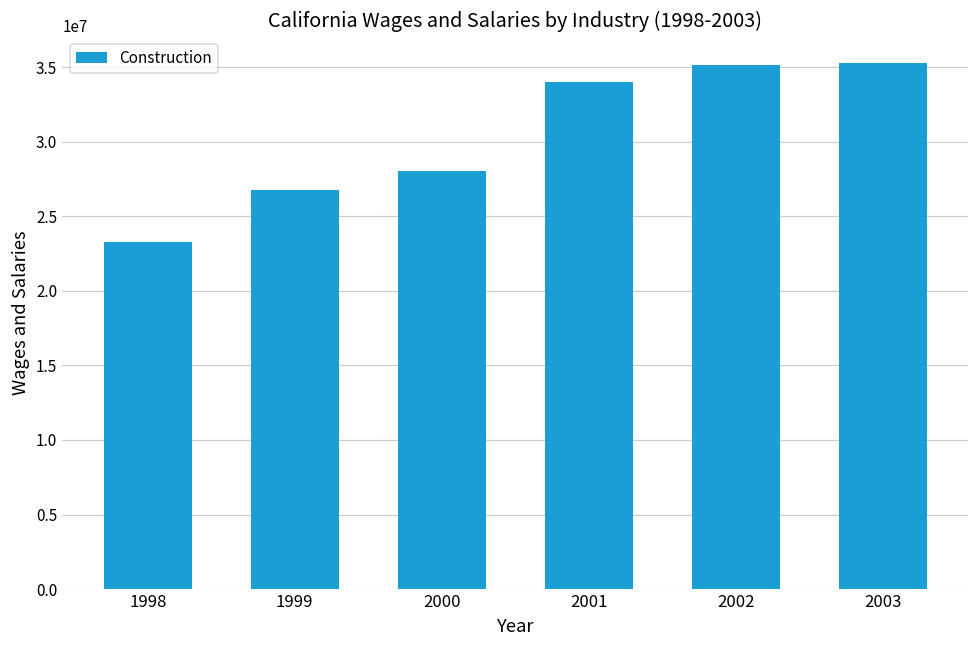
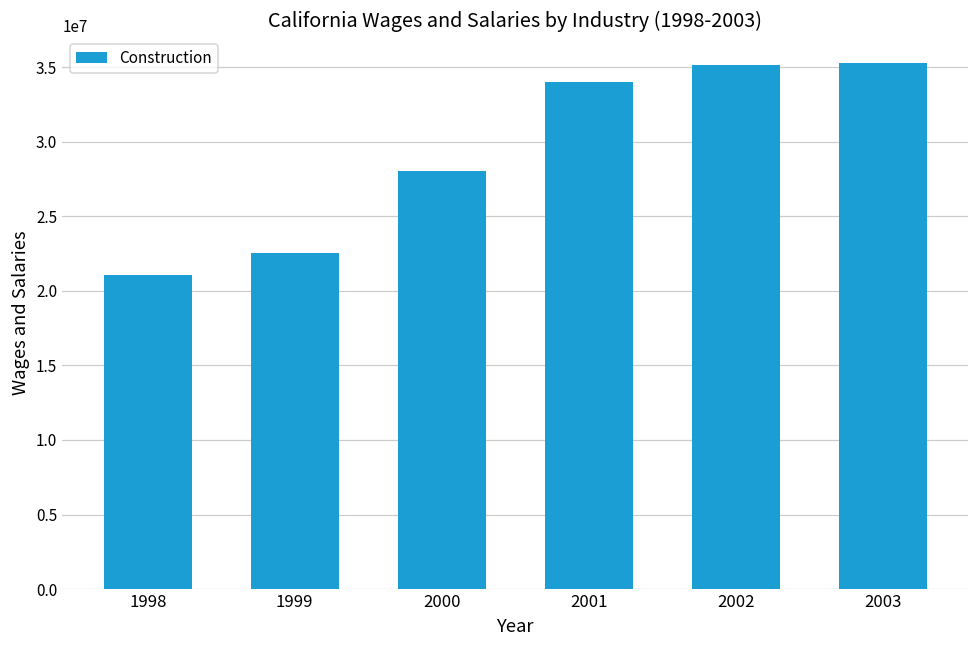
1998: 23300000 -> 21000000
1999: 26700000 -> 22500000
